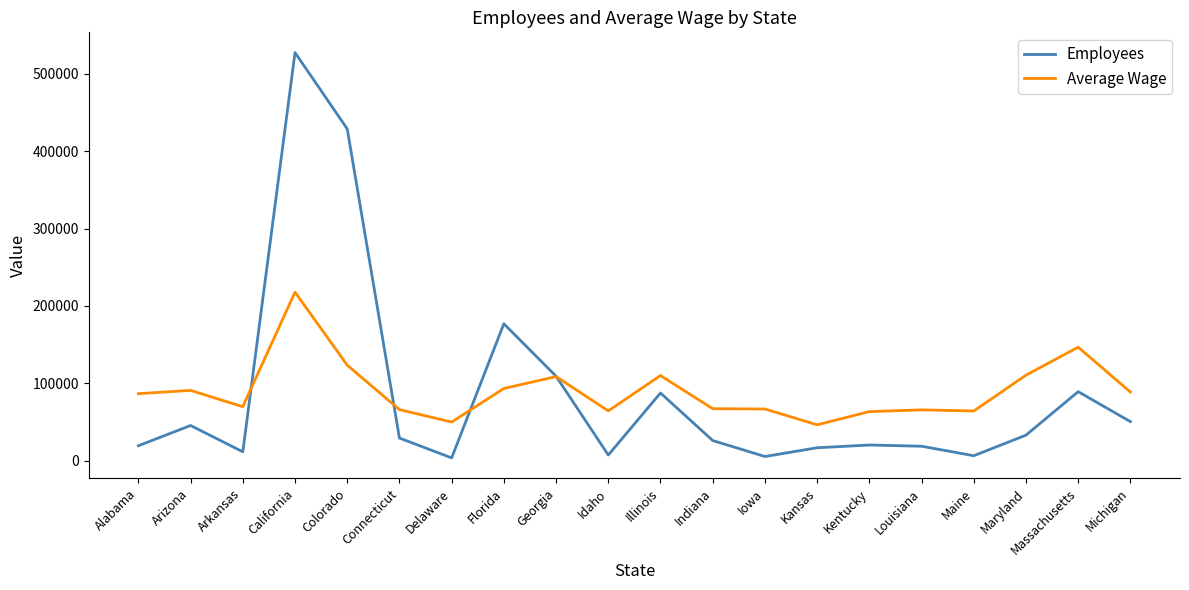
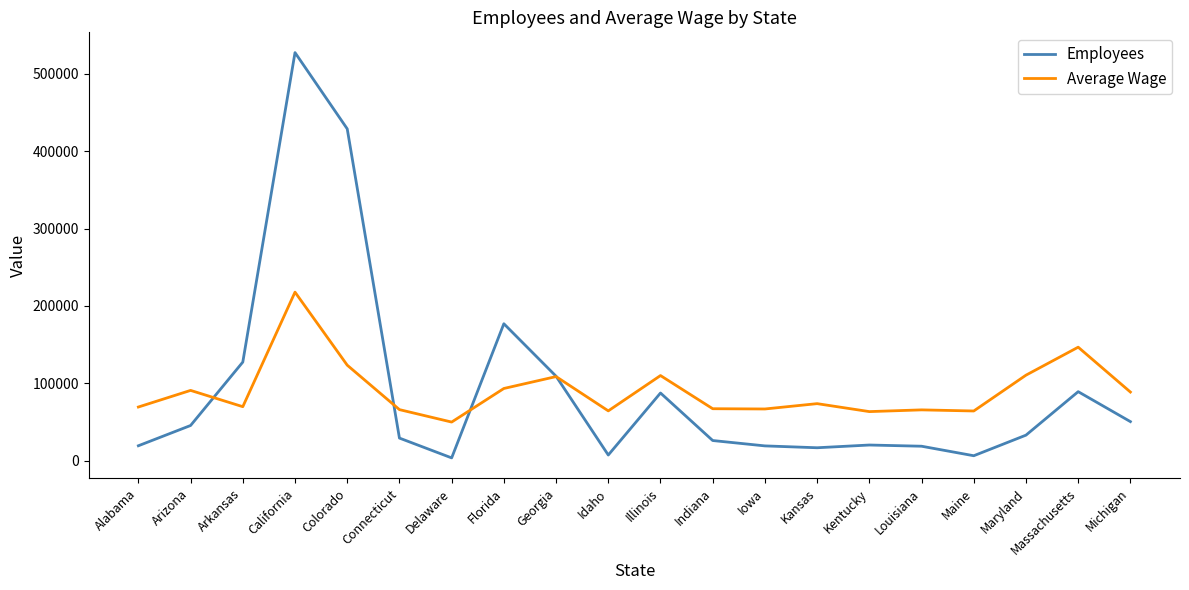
Average Wage, Alabama: 90000 -> 70000
Employees, Arkansas: 10000 -> 130000
Employees, Iowa: 10000 -> 20000
Average Wage, Kansas: 50000 -> 70000
